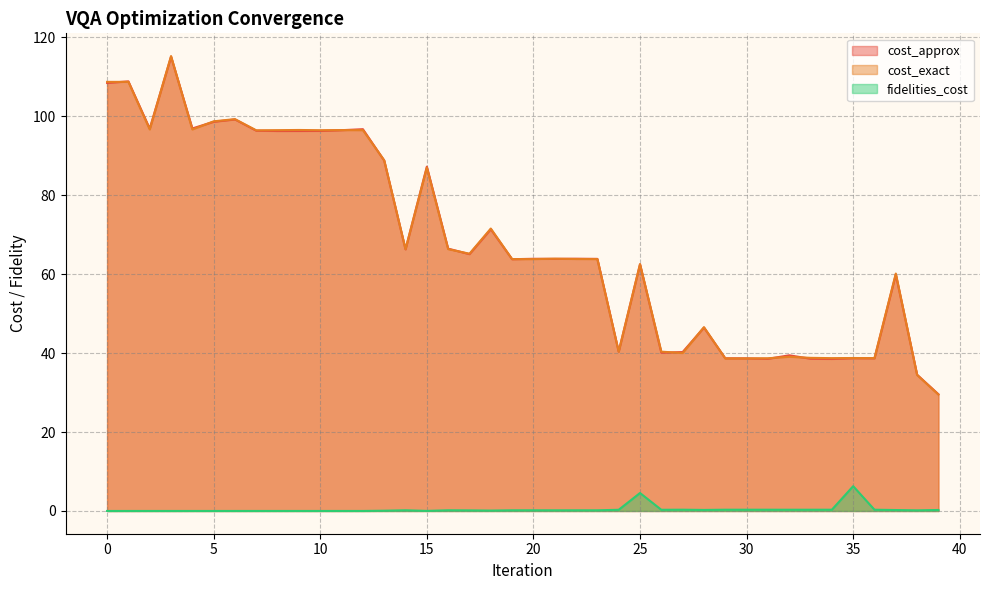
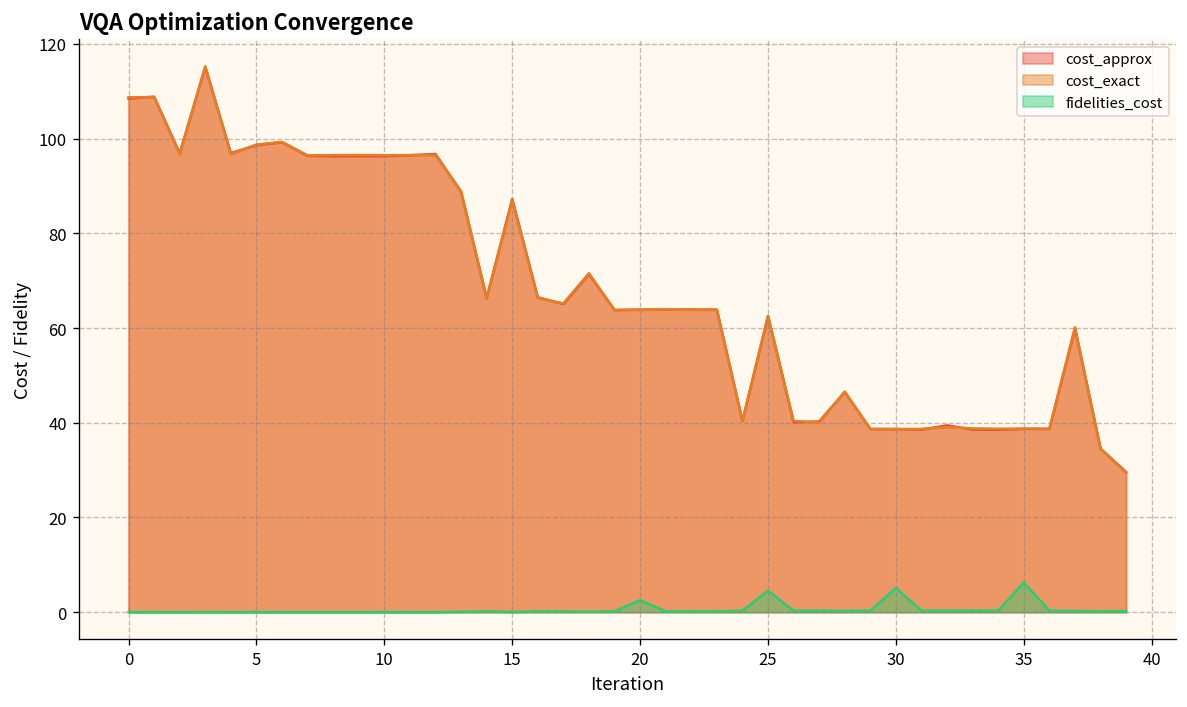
fidelities_cost, 20: 0 -> 3
fidelities_cost, 30: 0 -> 5
